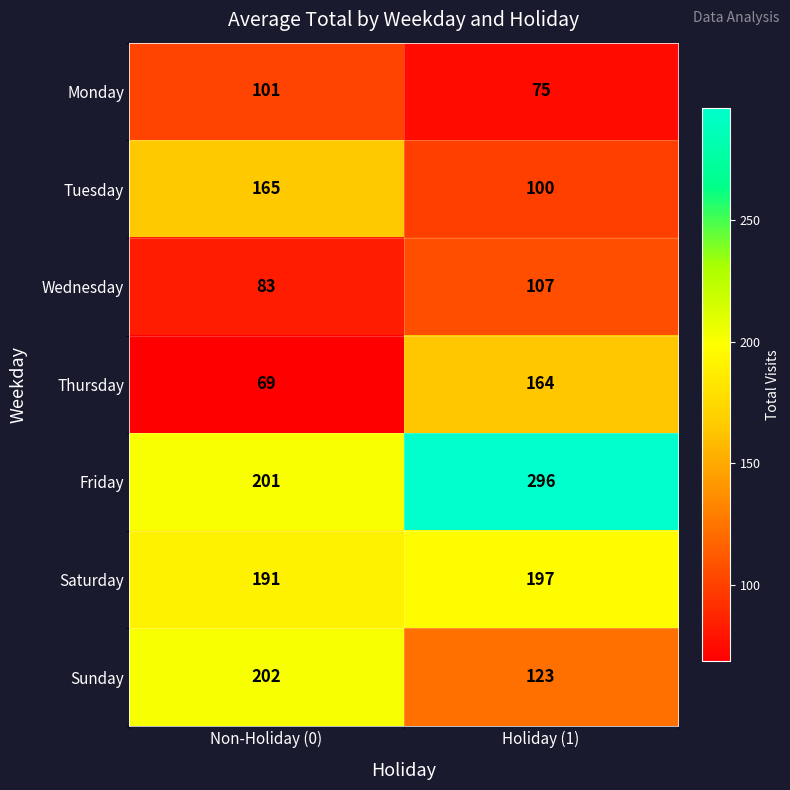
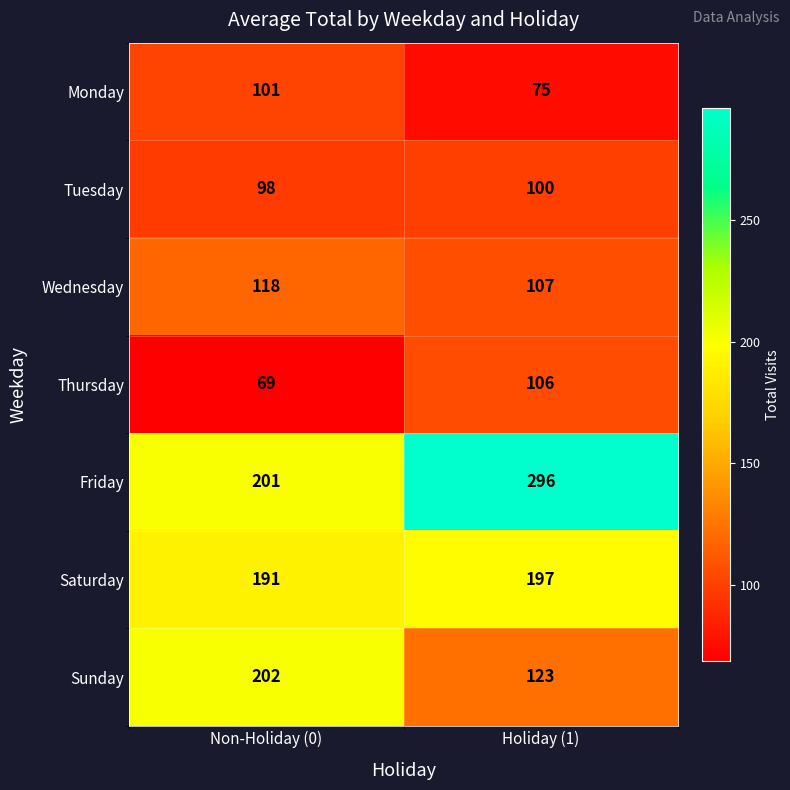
Tuesday, Non-Holiday (0): 165 -> 98
Wednesday, Non-Holiday (0): 83 -> 118
Thursday, Holiday (1): 164 -> 106
